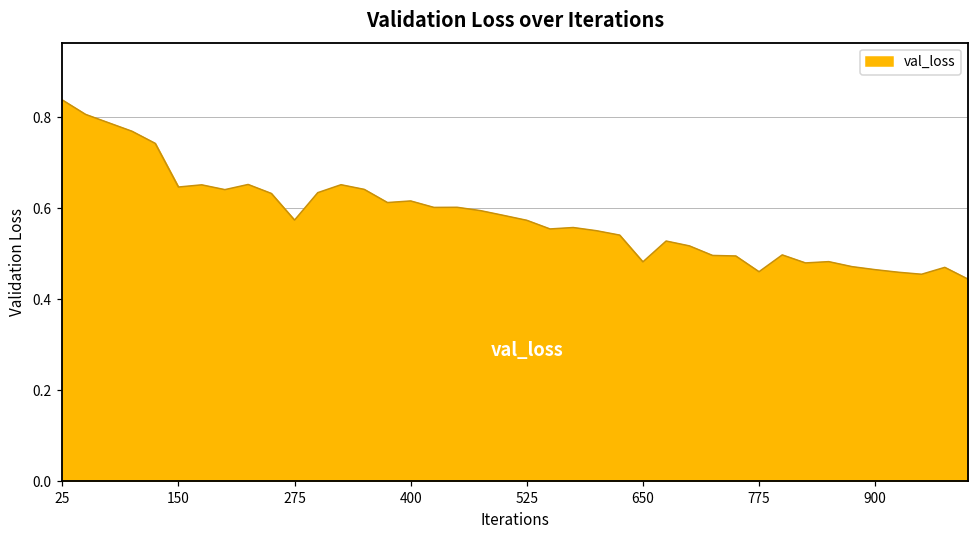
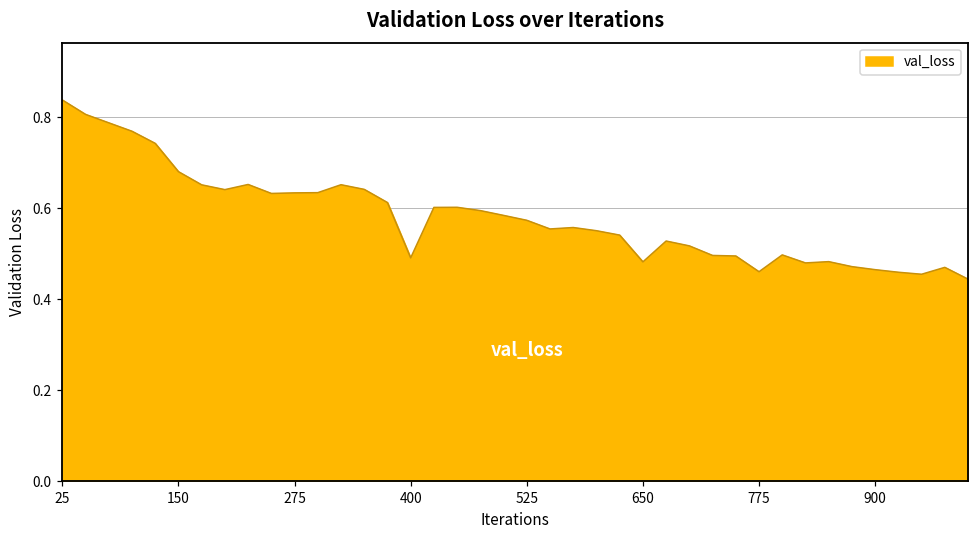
150: 0.65 -> 0.68
275: 0.57 -> 0.63
400: 0.62 -> 0.49
